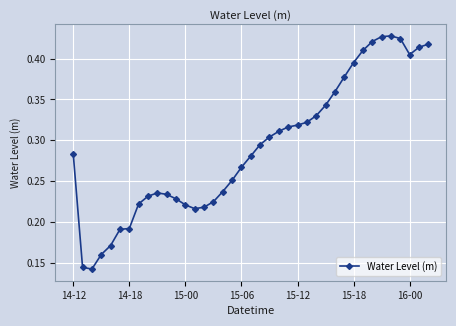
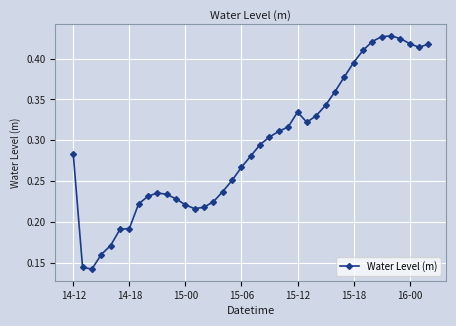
15-12: 0.32 -> 0.33
16-00: 0.40 -> 0.42
